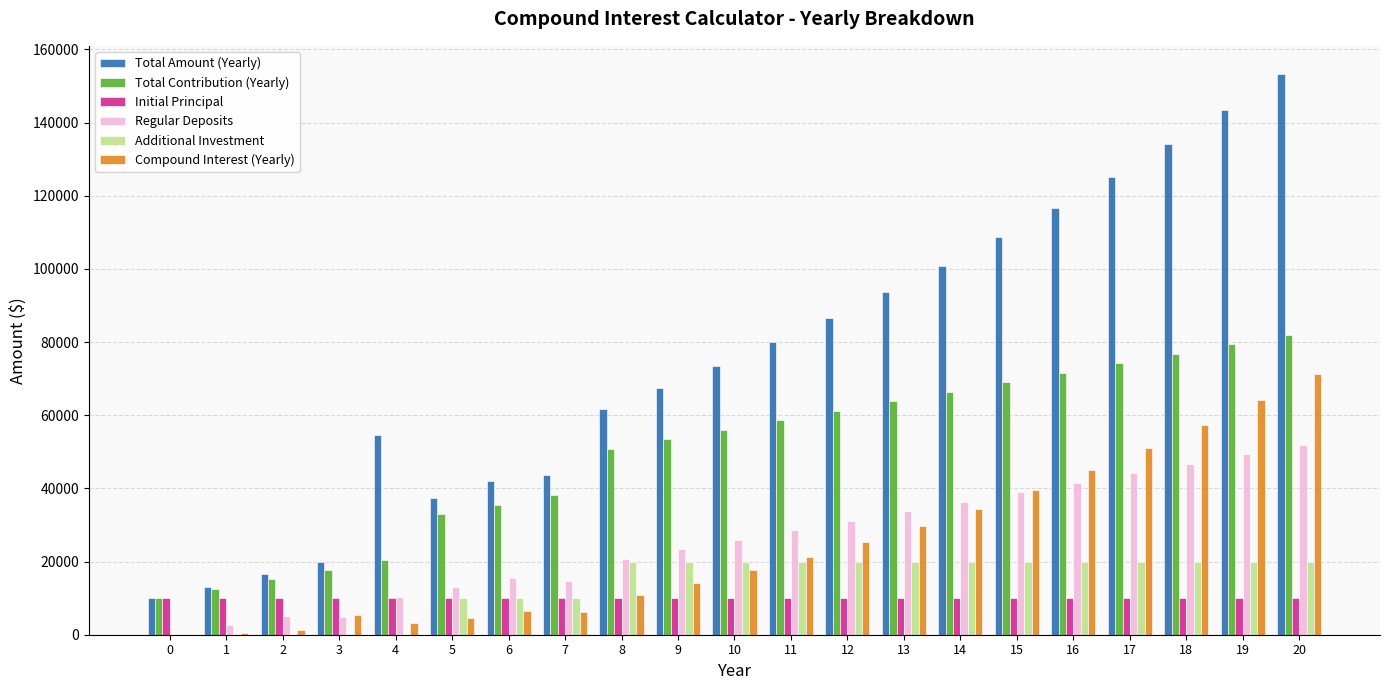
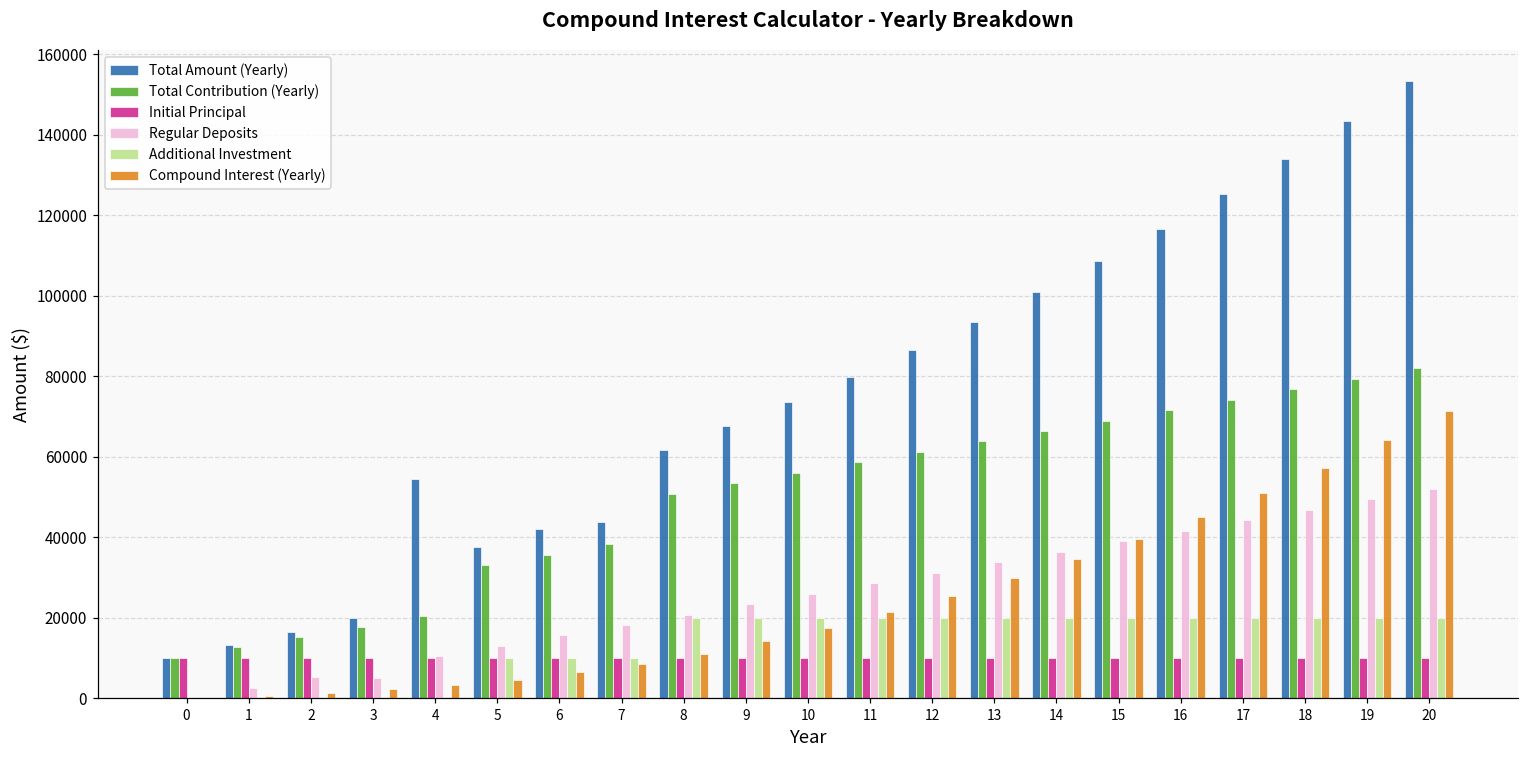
Compound Interest (Yearly), 3: 5000 -> 2000
Regular Deposits, 7: 15000 -> 18000
Compound Interest (Yearly), 7: 6000 -> 9000
